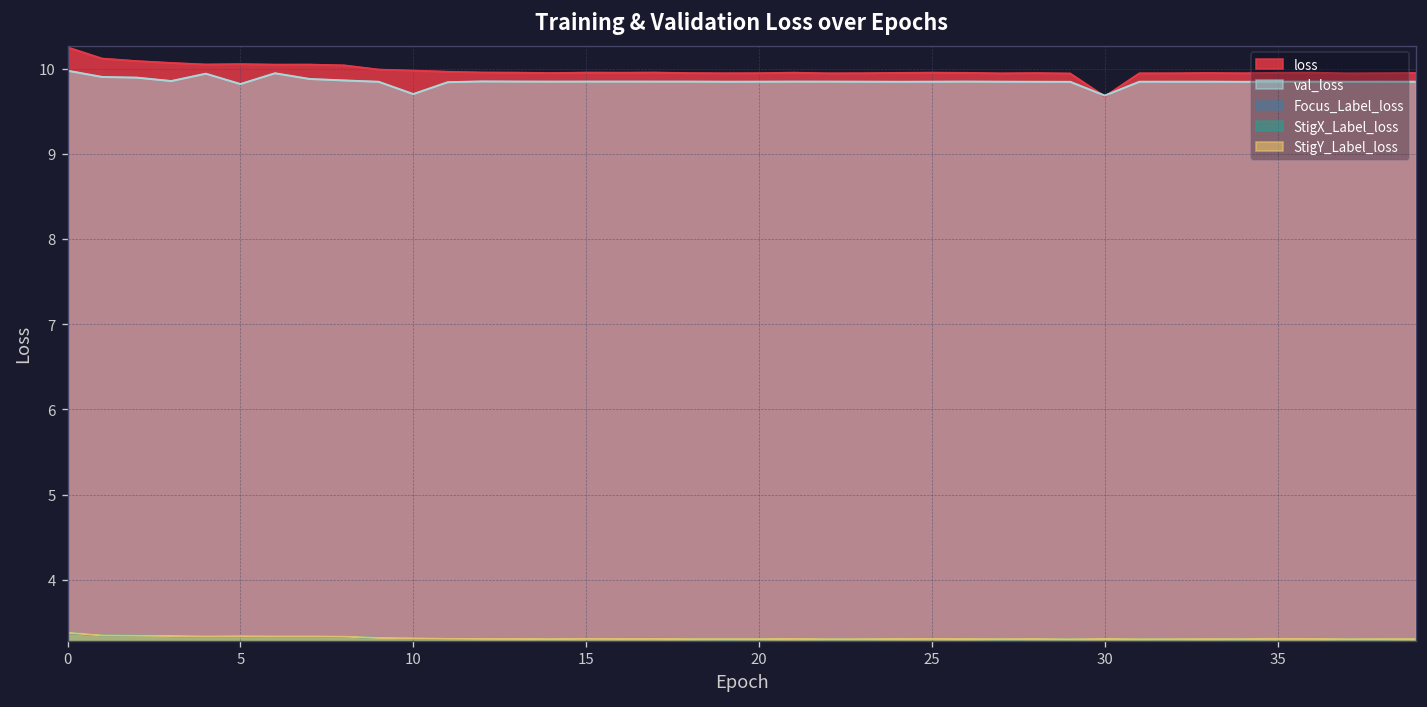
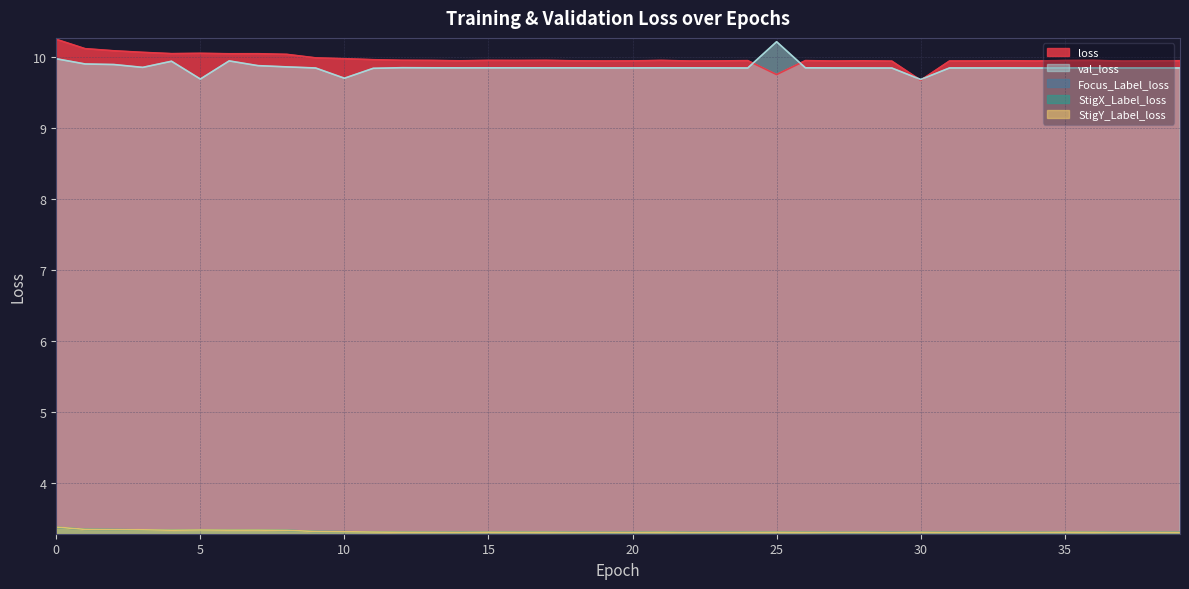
val_loss, 5: 9.8 -> 9.7
loss, 25: 10.0 -> 9.8
val_loss, 25: 9.8 -> 10.2
